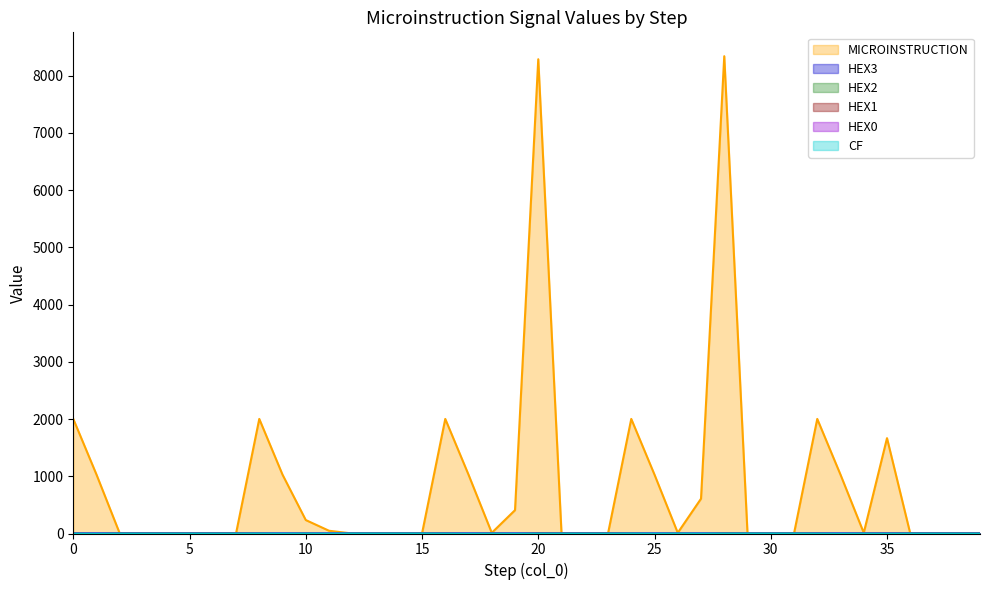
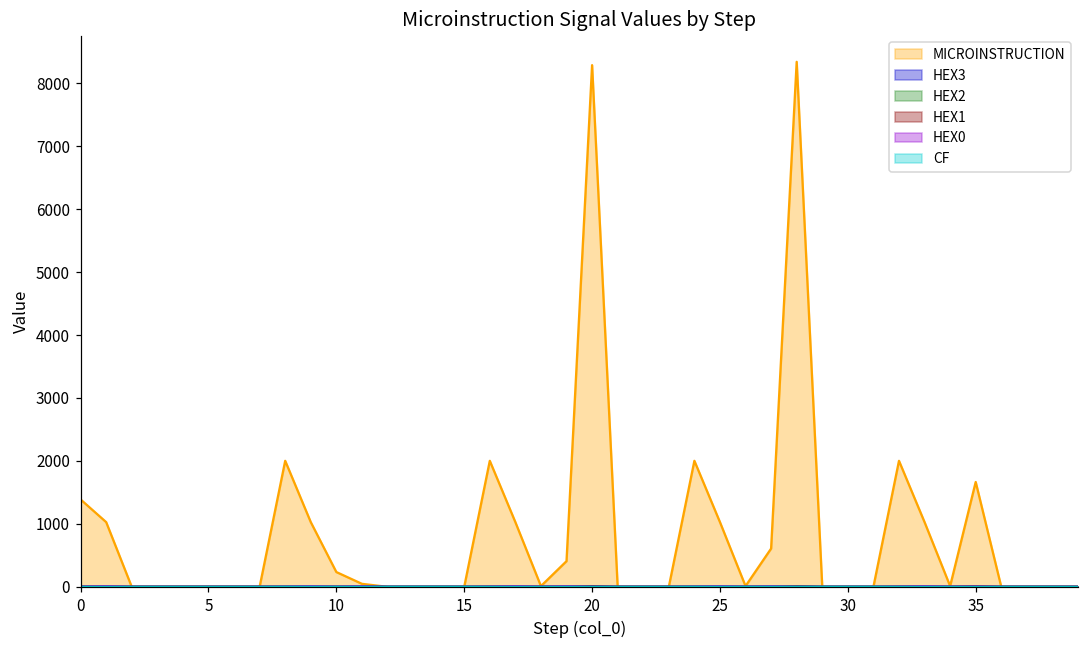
MICROINSTRUCTION, 0: 2000 -> 1400
